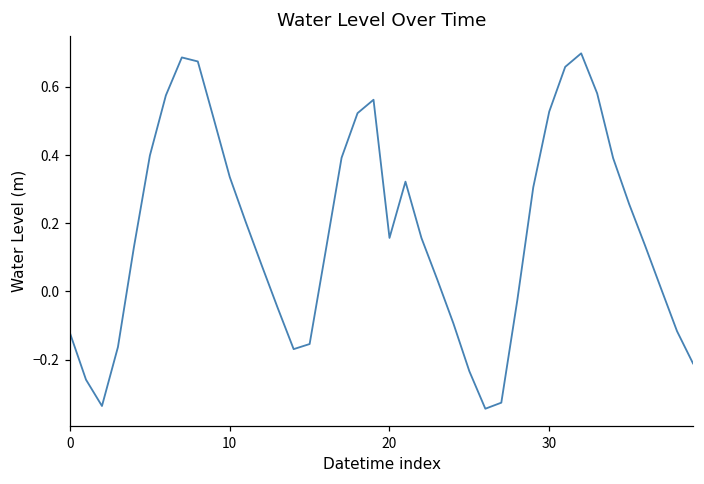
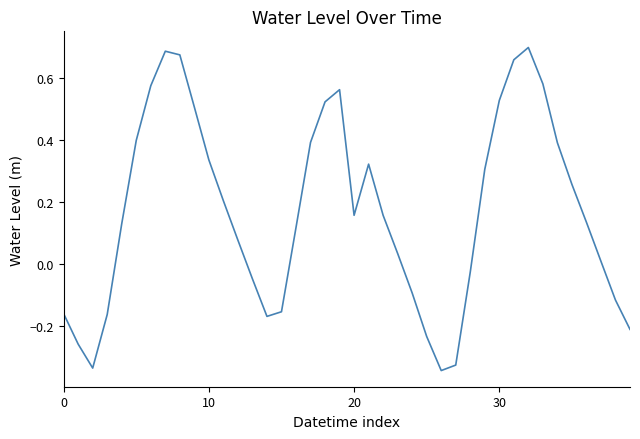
0: -0.12 -> -0.16
